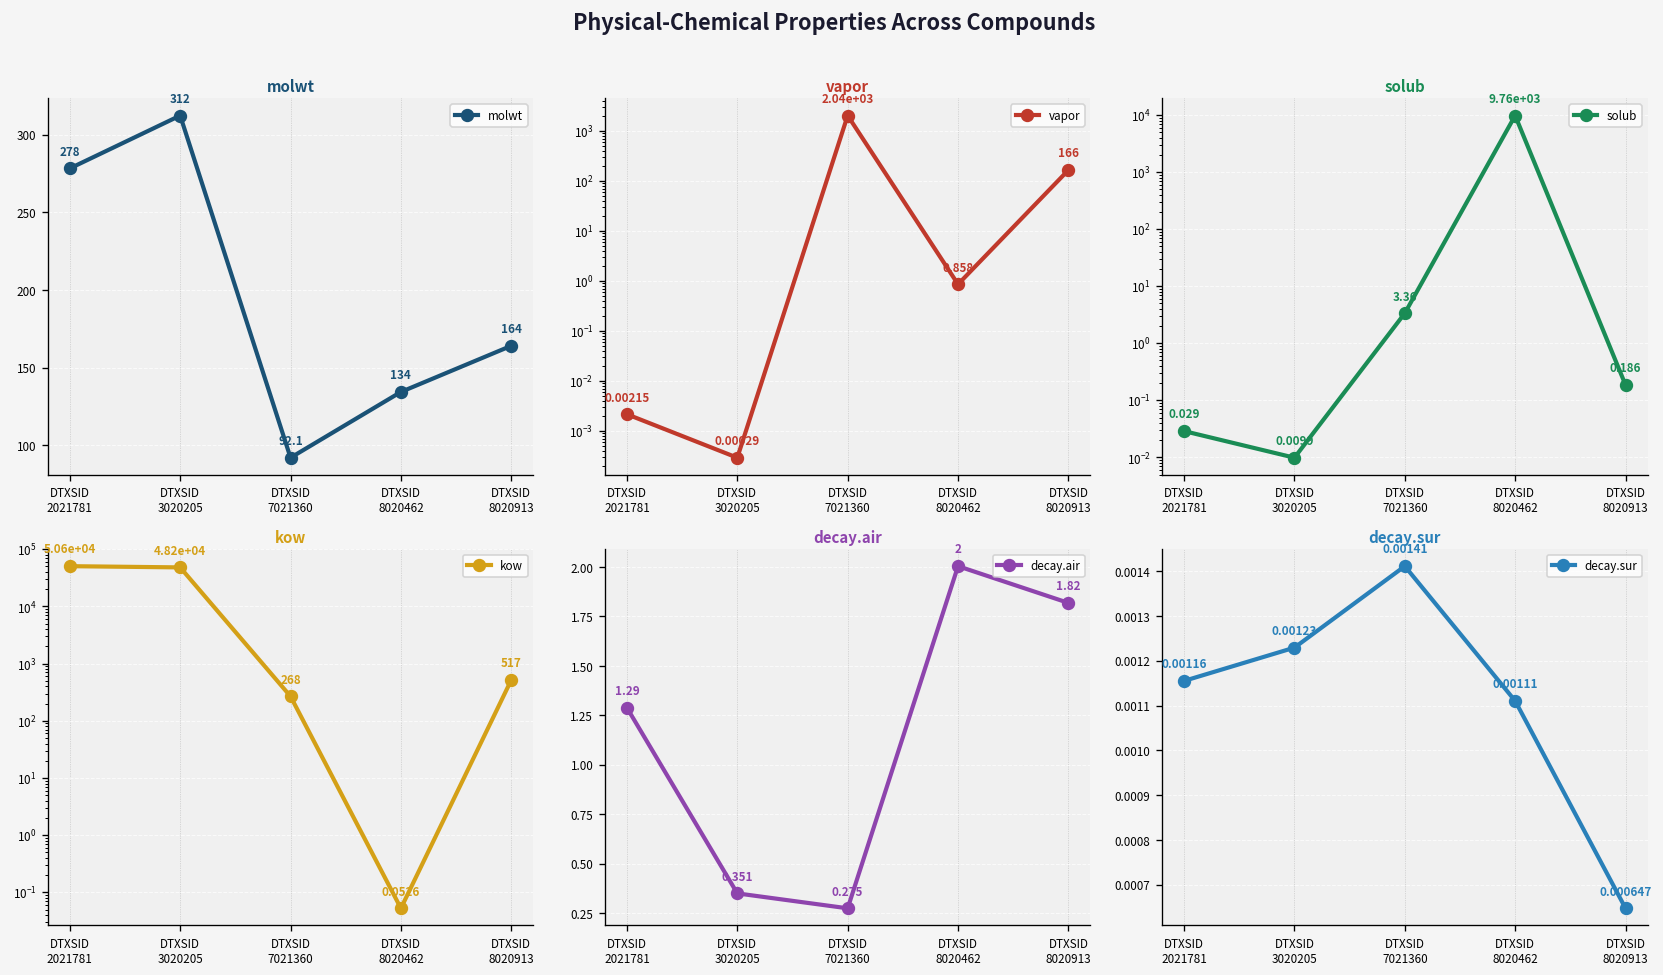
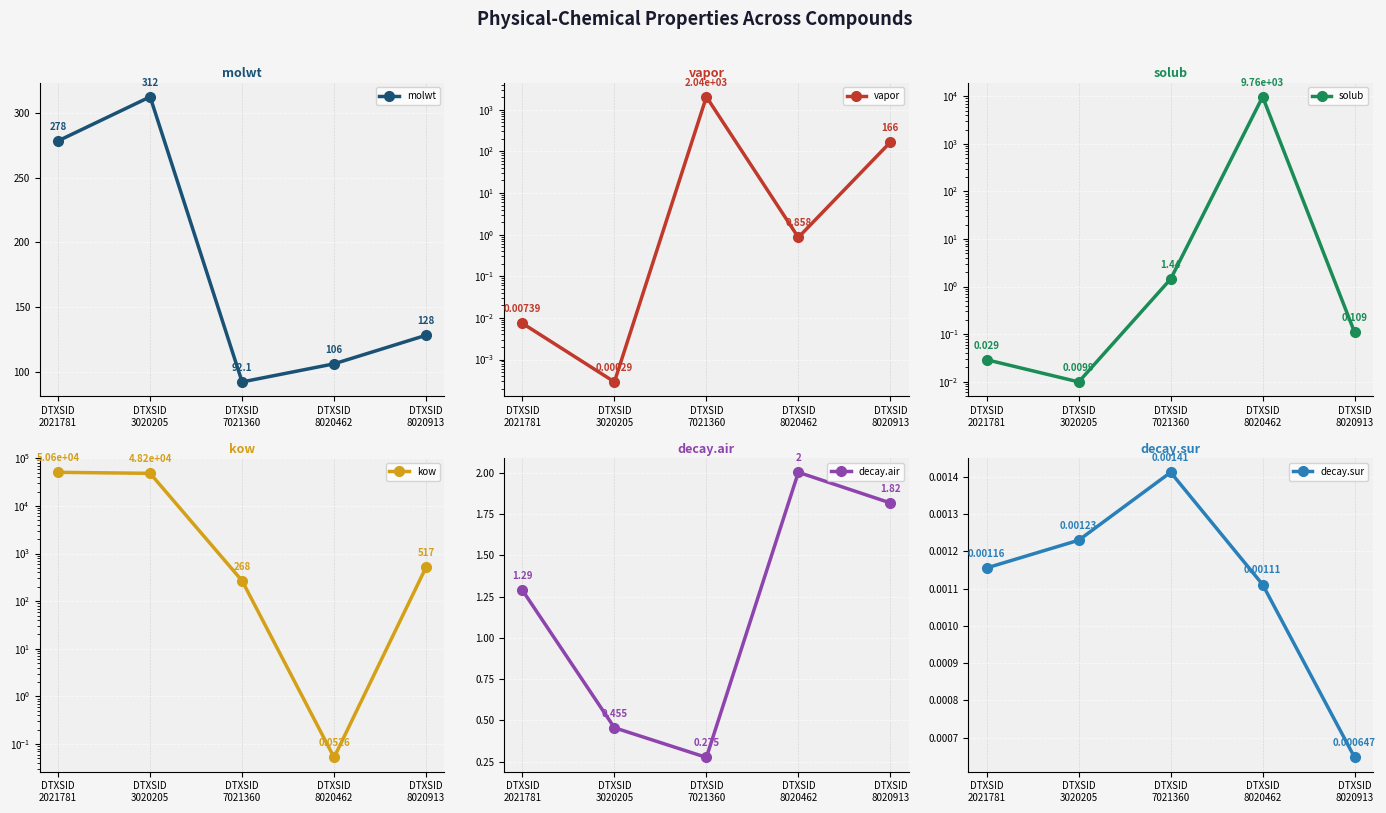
molwt, DTXSID 8020462: 134 -> 106
molwt, DTXSID 8020913: 164 -> 128
vapor, DTXSID 2021781: 0.00215 -> 0.00739
solub, DTXSID 7021360: 3.36 -> 1.44
solub, DTXSID 8020913: 0.186 -> 0.109
decay.air, DTXSID 3020205: 0.351 -> 0.455
